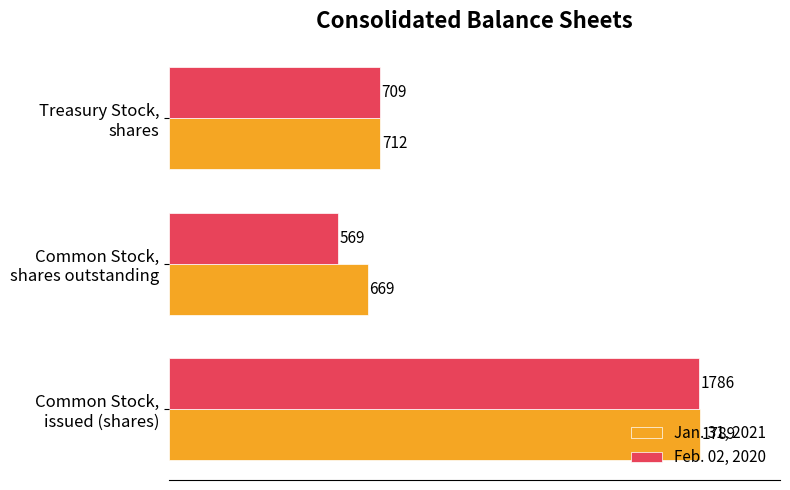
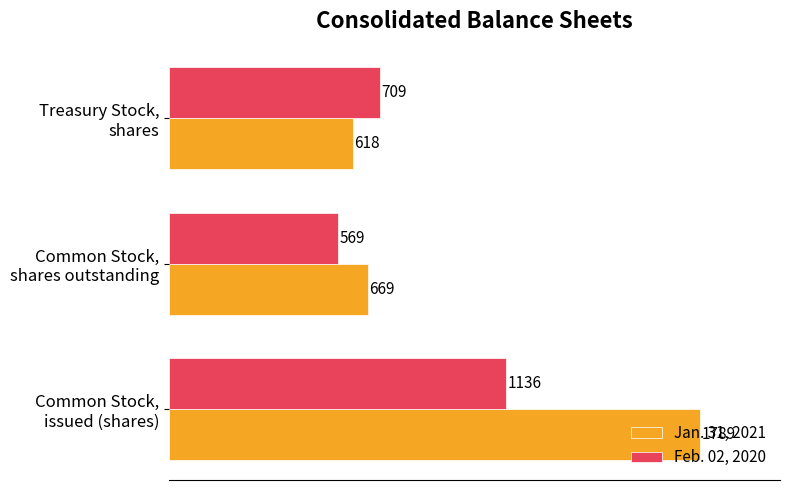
Jan. 31, 2021, Treasury Stock, shares: 712 -> 618
Feb. 02, 2020, Common Stock, issued (shares): 1786 -> 1136
